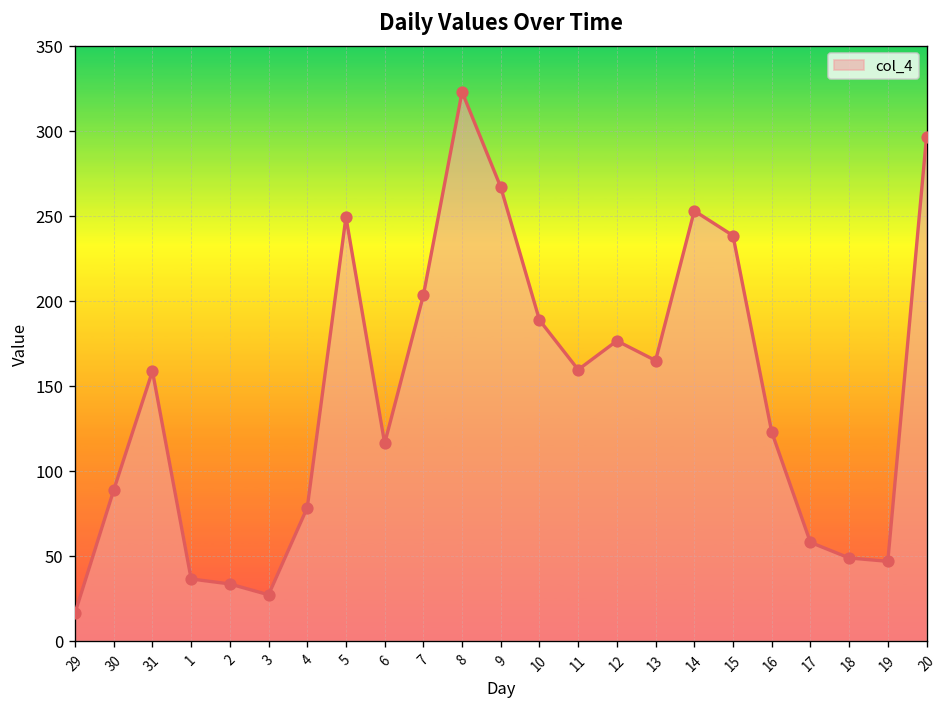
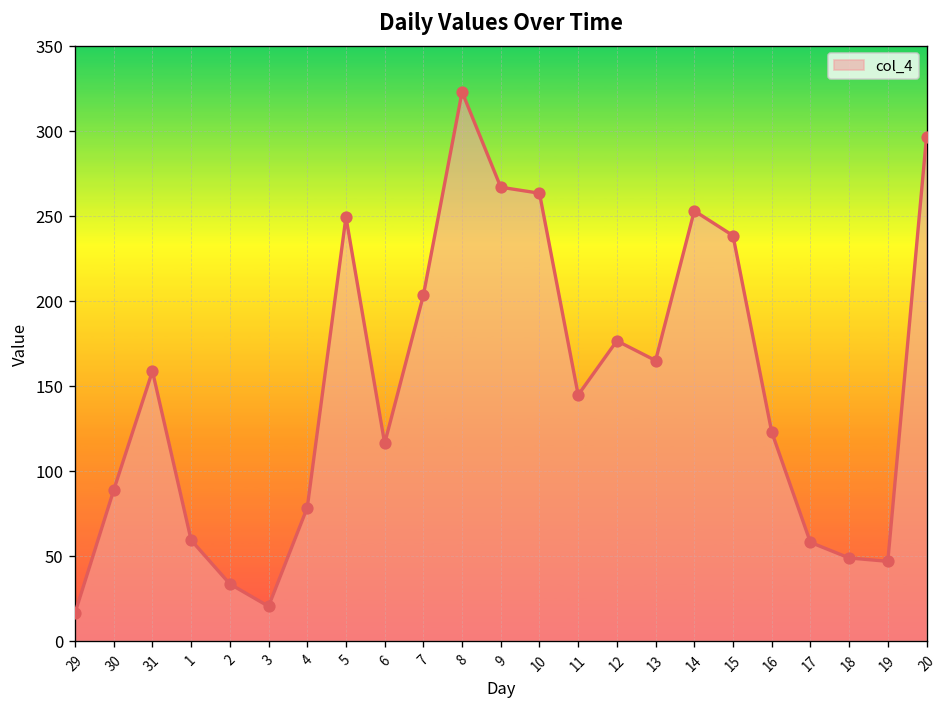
1: 36 -> 59
3: 27 -> 20
10: 189 -> 263
11: 159 -> 145
